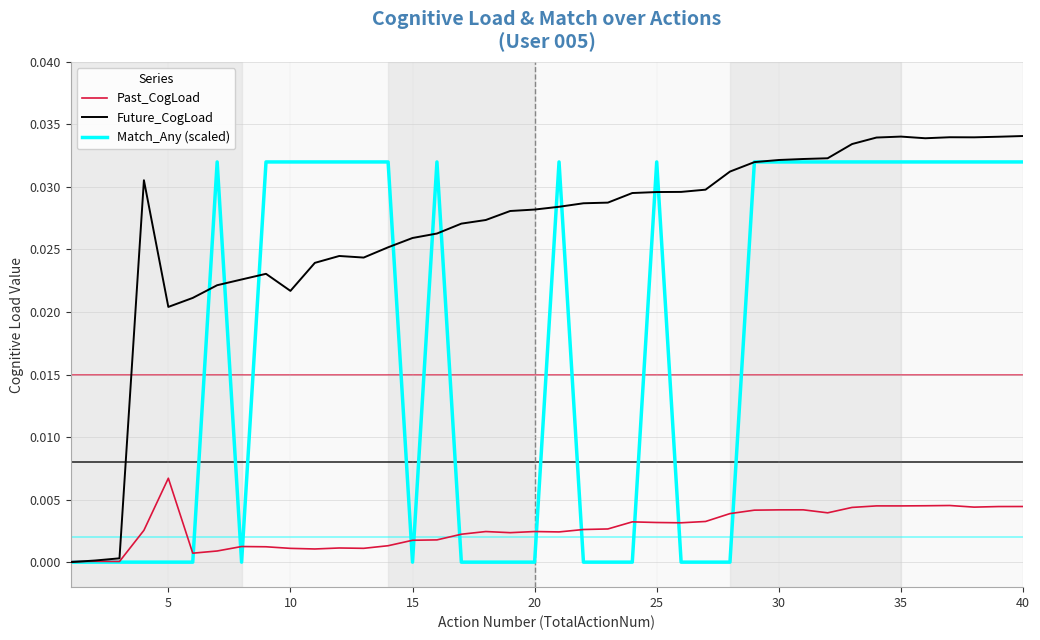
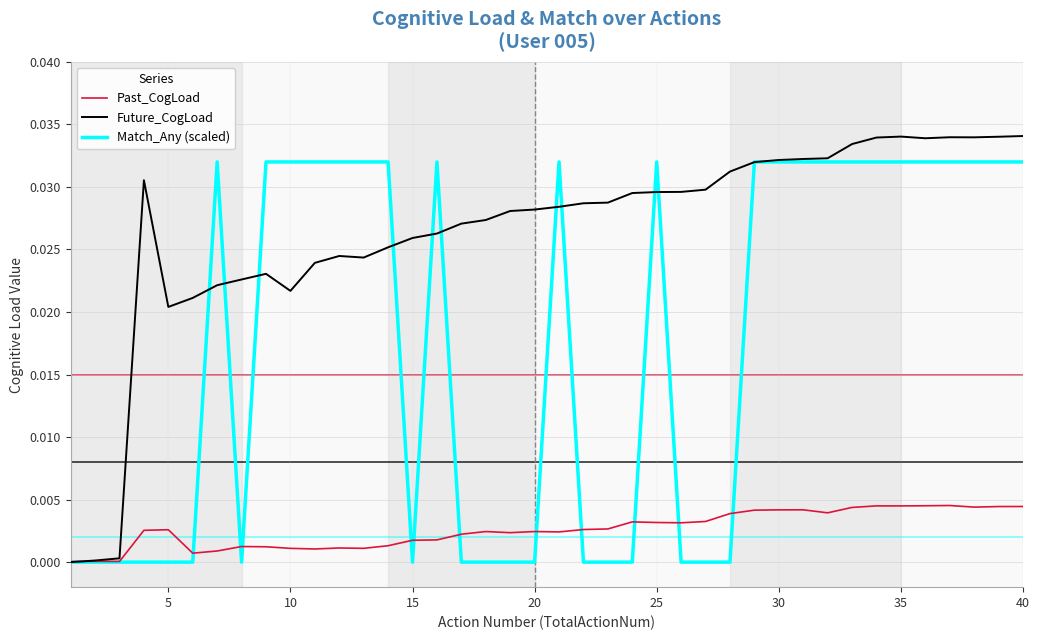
Past_CogLoad, 5: 0.0067 -> 0.0026
